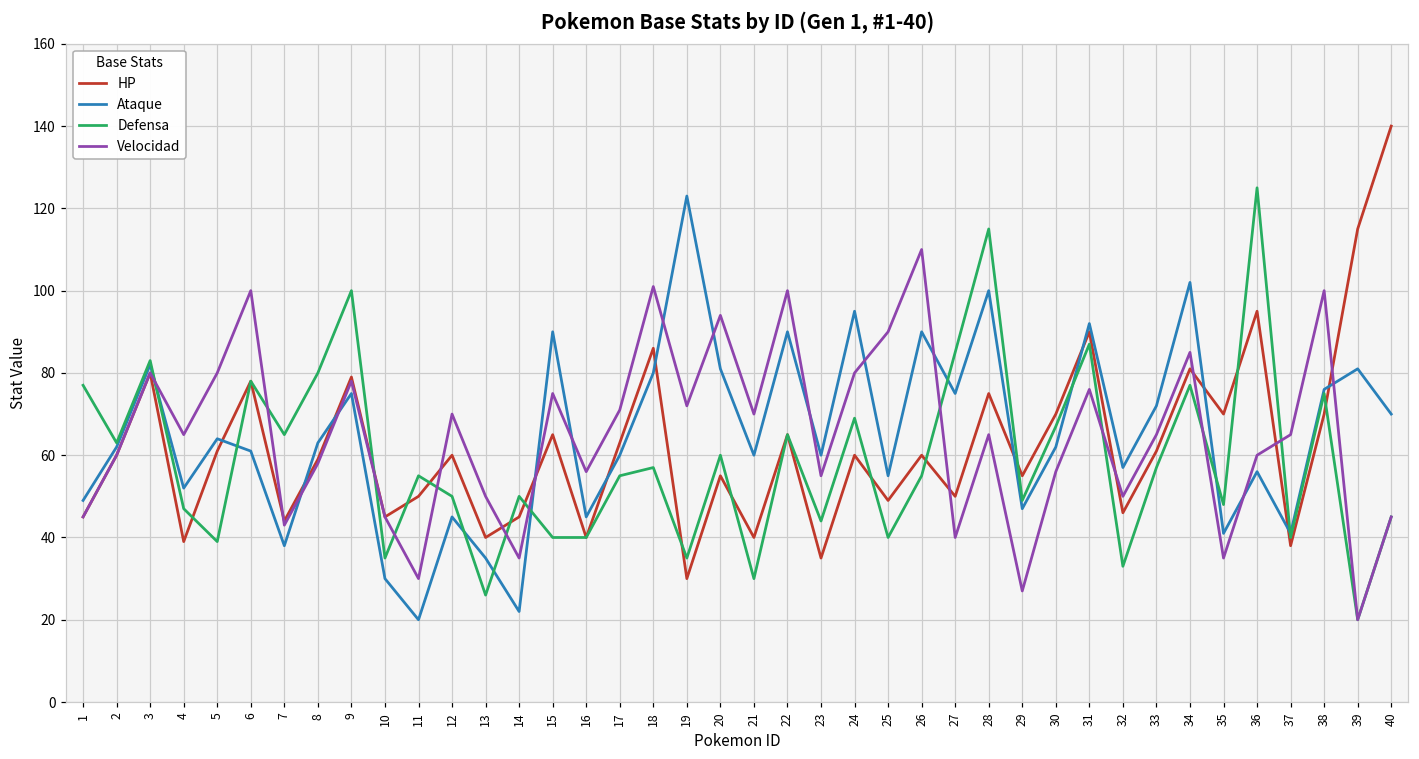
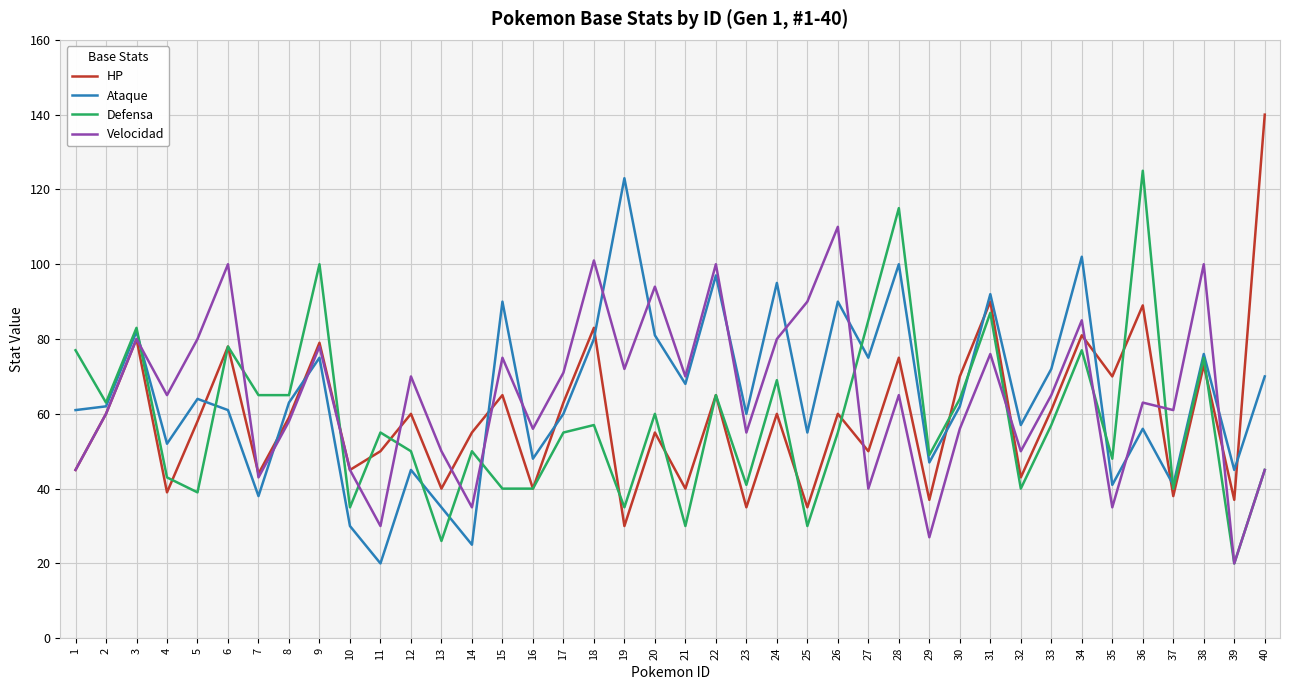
Ataque, 1: 49 -> 61
Defensa, 4: 47 -> 43
HP, 5: 61 -> 58
Defensa, 8: 80 -> 65
HP, 14: 45 -> 55
Ataque, 14: 22 -> 25
Ataque, 16: 45 -> 48
HP, 18: 86 -> 83
Ataque, 21: 60 -> 68
Ataque, 22: 90 -> 97
Defensa, 23: 44 -> 41
HP, 25: 49 -> 35
Defensa, 25: 40 -> 30
HP, 29: 55 -> 37
Defensa, 30: 67 -> 64
HP, 32: 46 -> 43
Defensa, 32: 33 -> 40
HP, 36: 95 -> 89
Velocidad, 36: 60 -> 63
Velocidad, 37: 65 -> 61
HP, 38: 70 -> 73
HP, 39: 115 -> 37
Ataque, 39: 81 -> 45
